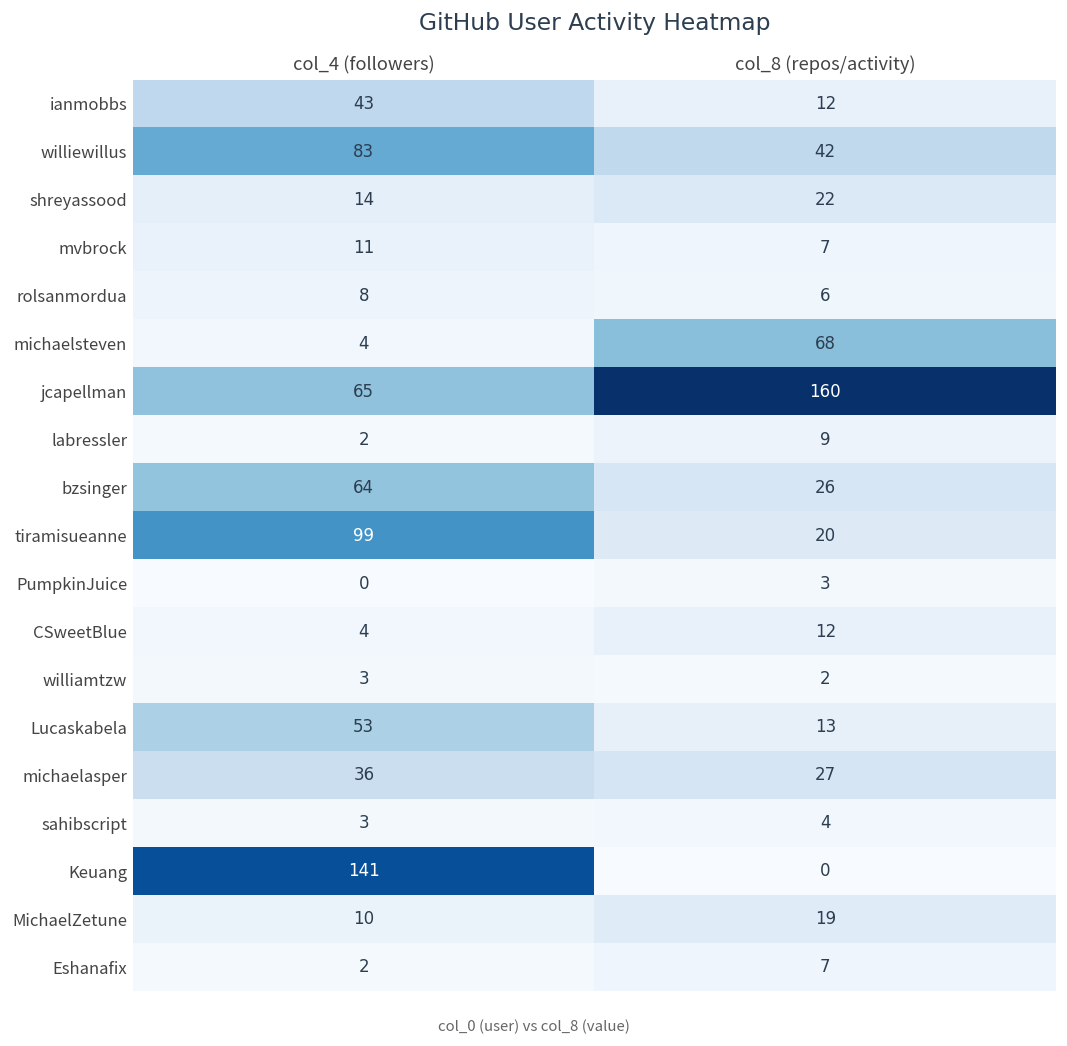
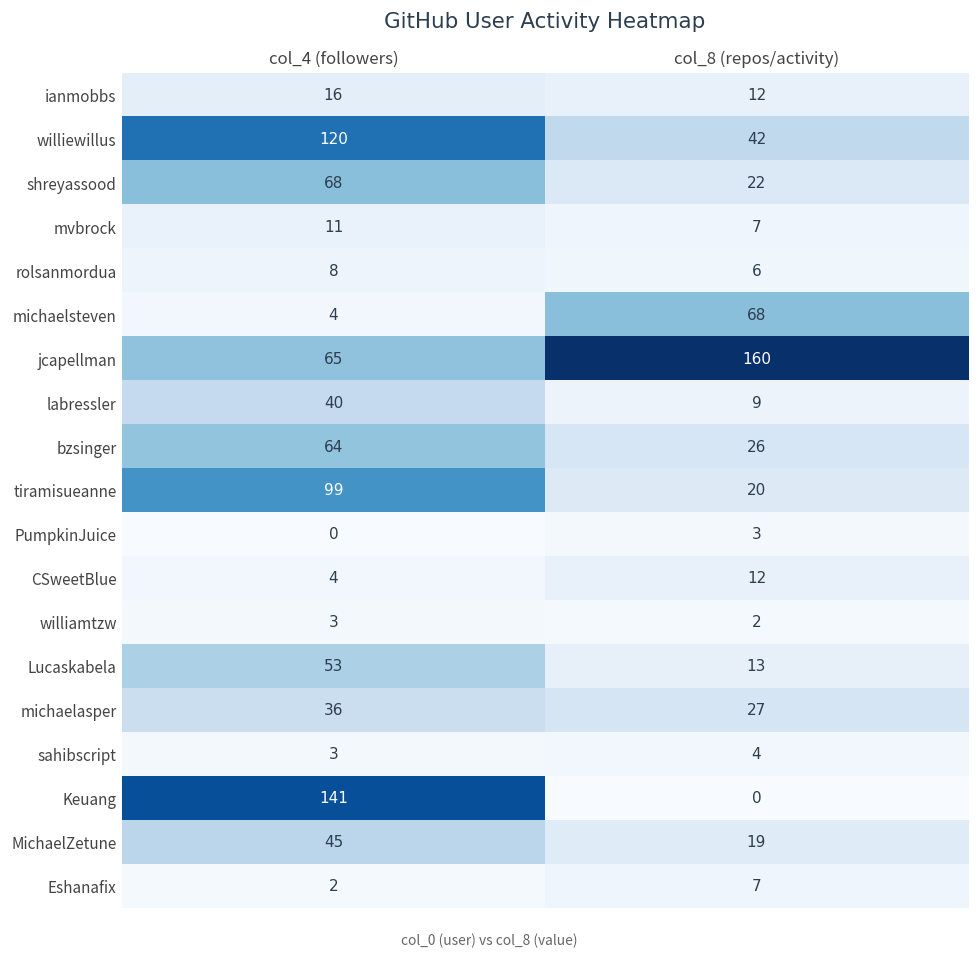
ianmobbs, col_4 (followers): 43 -> 16
williewillus, col_4 (followers): 83 -> 120
shreyassood, col_4 (followers): 14 -> 68
labressler, col_4 (followers): 2 -> 40
MichaelZetune, col_4 (followers): 10 -> 45
